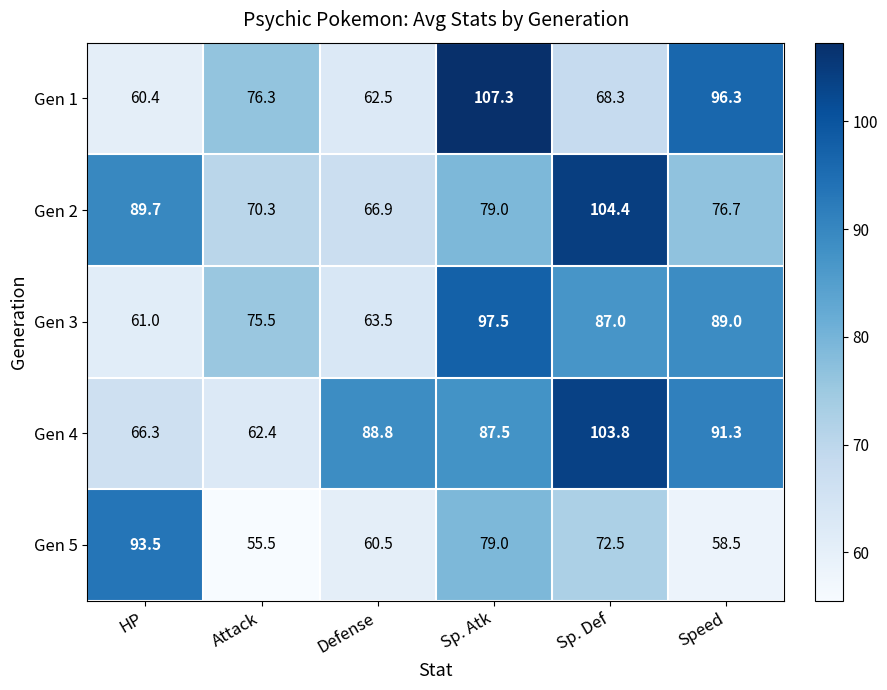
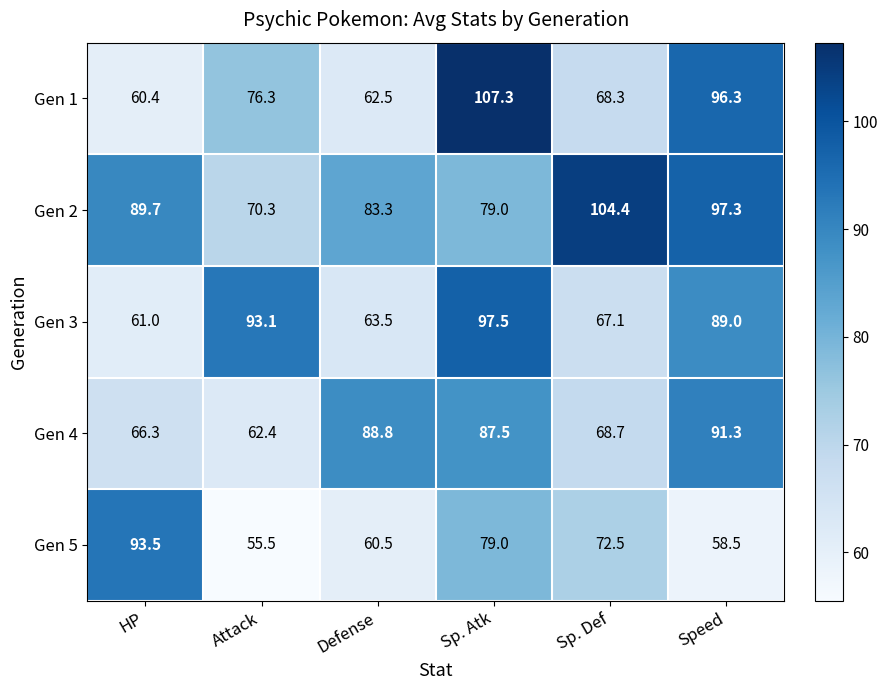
Gen 2, Defense: 66.9 -> 83.3
Gen 2, Speed: 76.7 -> 97.3
Gen 3, Attack: 75.5 -> 93.1
Gen 3, Sp. Def: 87.0 -> 67.1
Gen 4, Sp. Def: 103.8 -> 68.7
